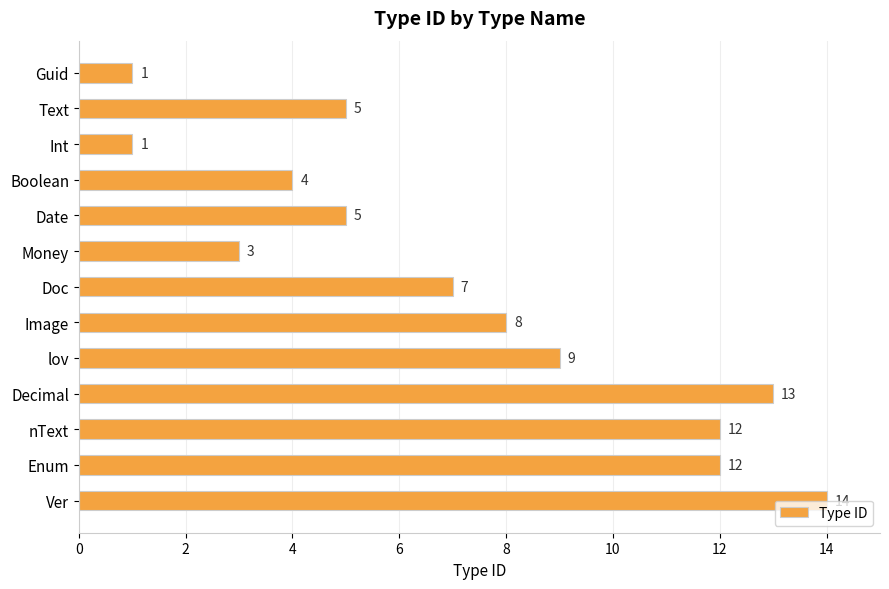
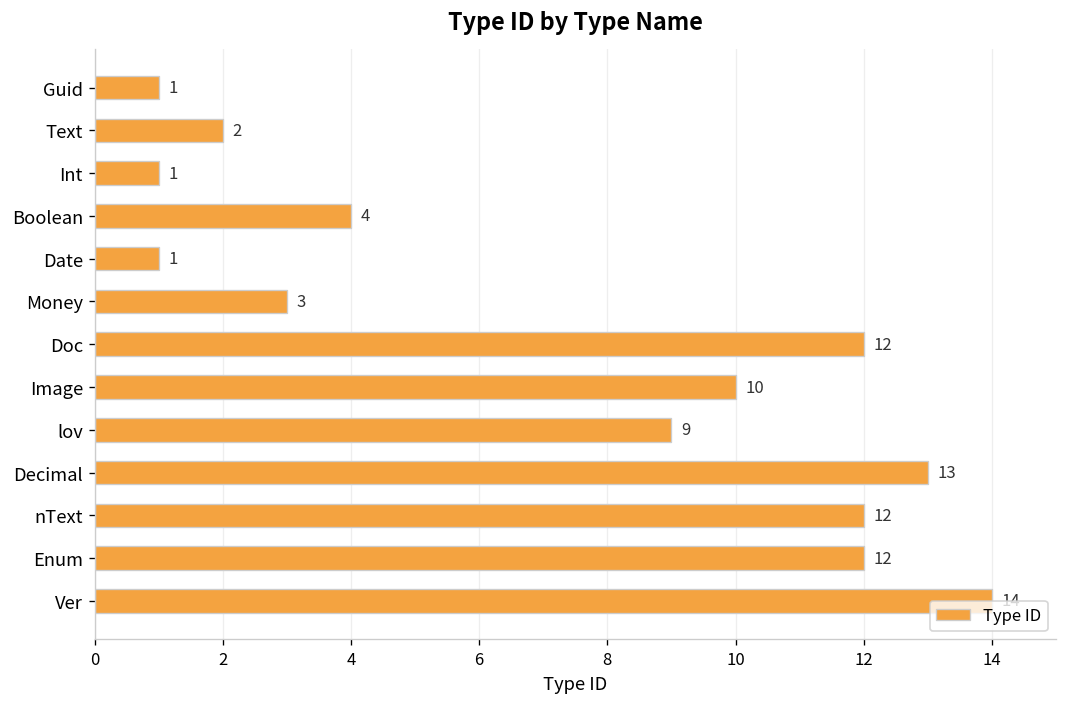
Text: 5 -> 2
Date: 5 -> 1
Doc: 7 -> 12
Image: 8 -> 10
